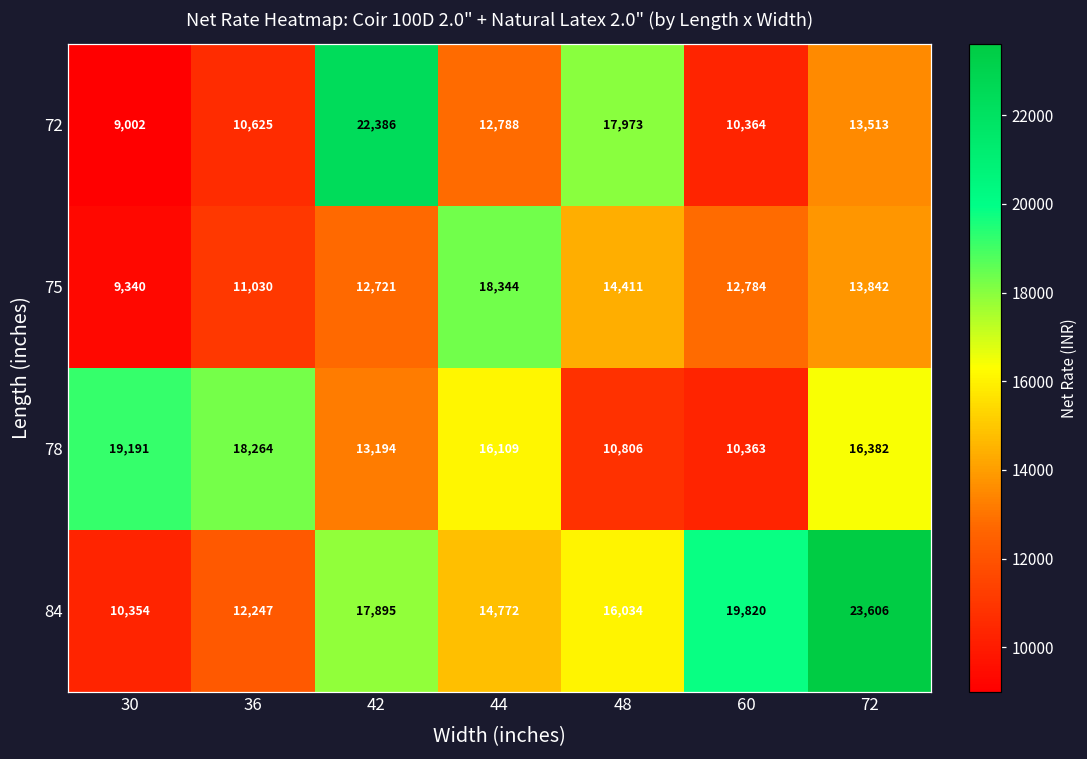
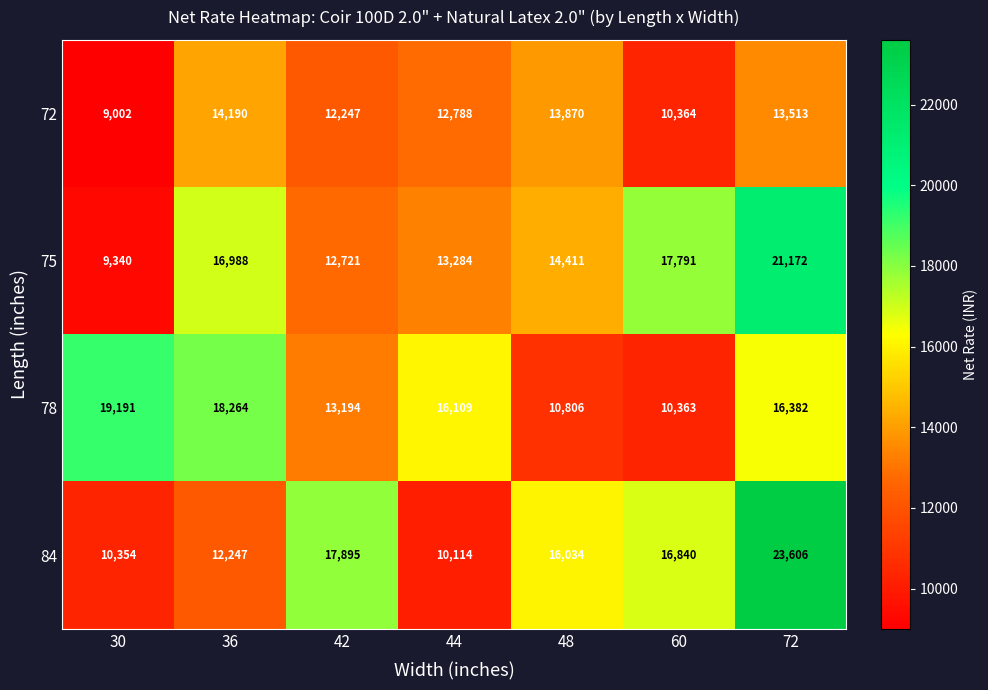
72, 36: 10,625 -> 14,190
72, 42: 22,386 -> 12,247
72, 48: 17,973 -> 13,870
75, 36: 11,030 -> 16,988
75, 44: 18,344 -> 13,284
75, 60: 12,784 -> 17,791
75, 72: 13,842 -> 21,172
84, 44: 14,772 -> 10,114
84, 60: 19,820 -> 16,840
